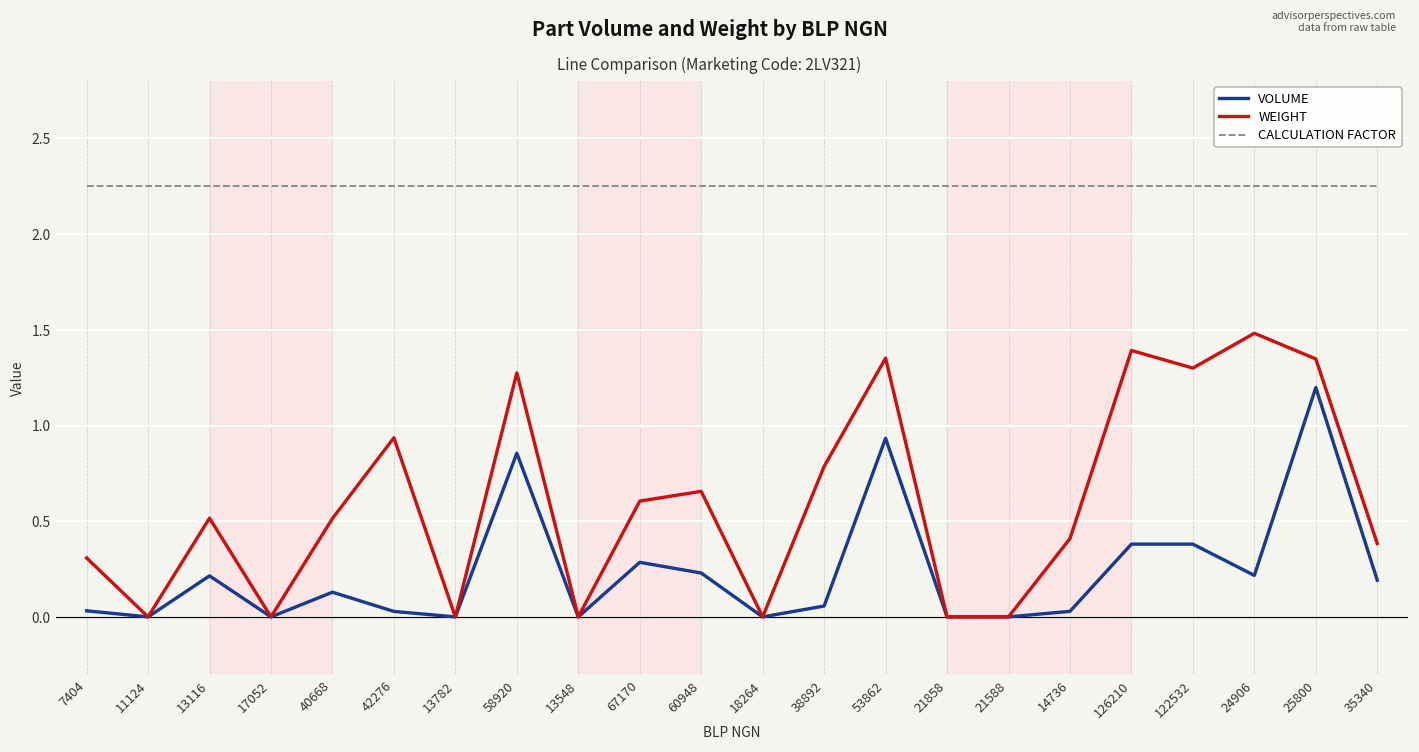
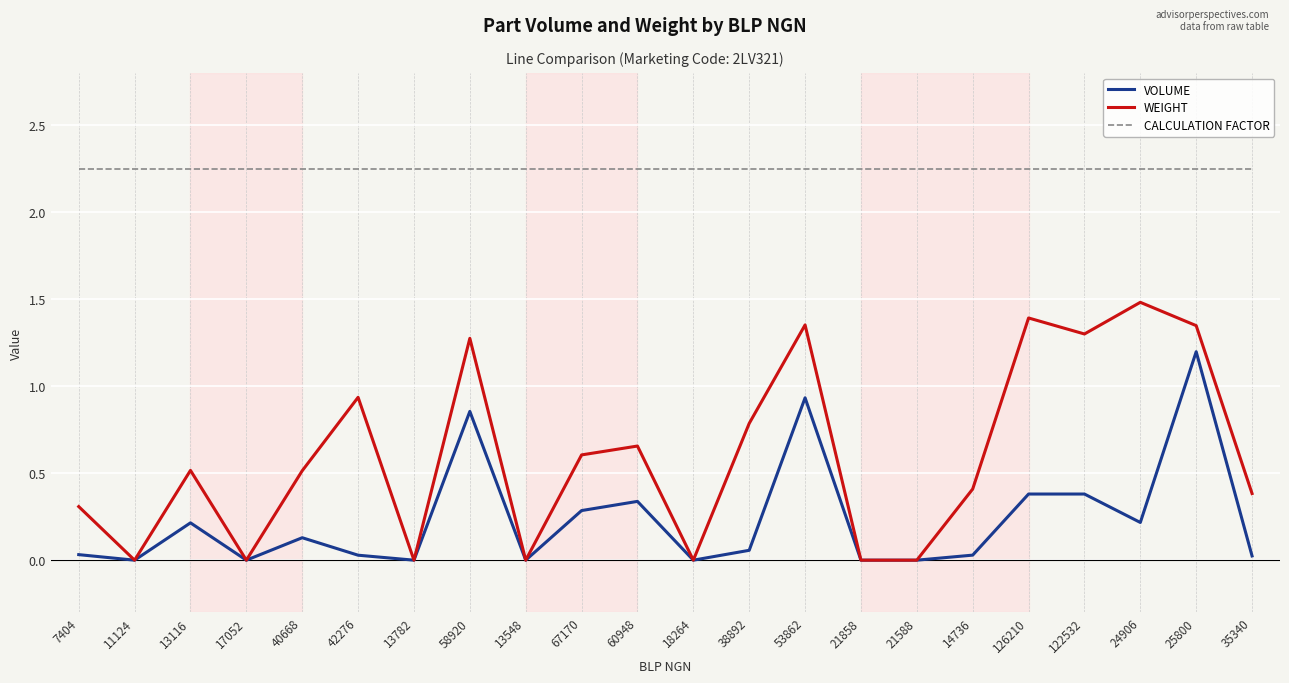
VOLUME, 60948: 0.23 -> 0.34
VOLUME, 35340: 0.19 -> 0.02
